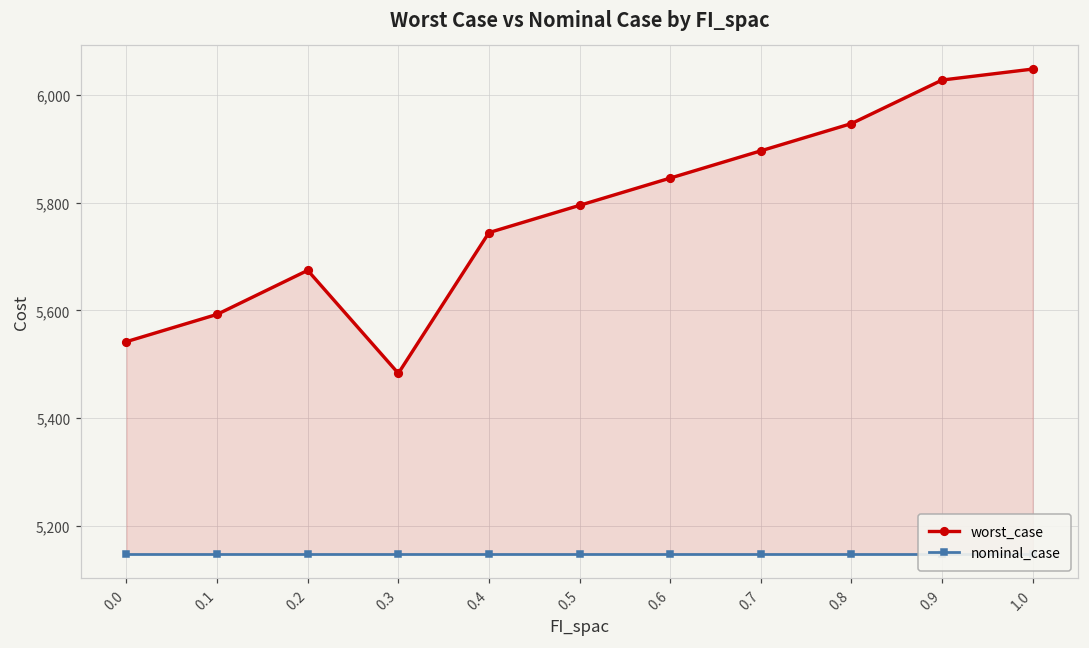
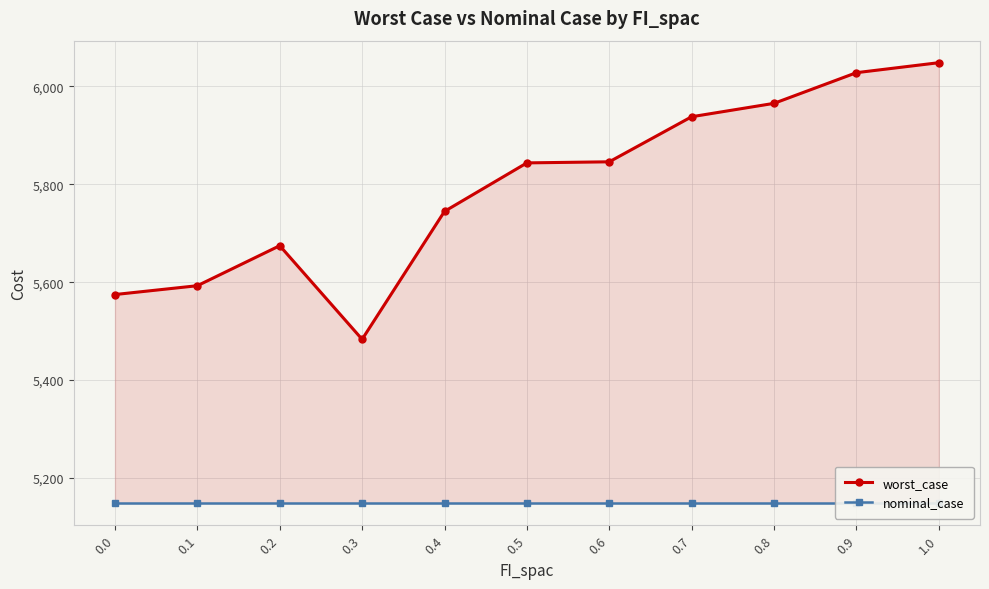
worst_case, 0.0: 5,540 -> 5,570
worst_case, 0.5: 5,800 -> 5,840
worst_case, 0.7: 5,900 -> 5,940
worst_case, 0.8: 5,950 -> 5,970
